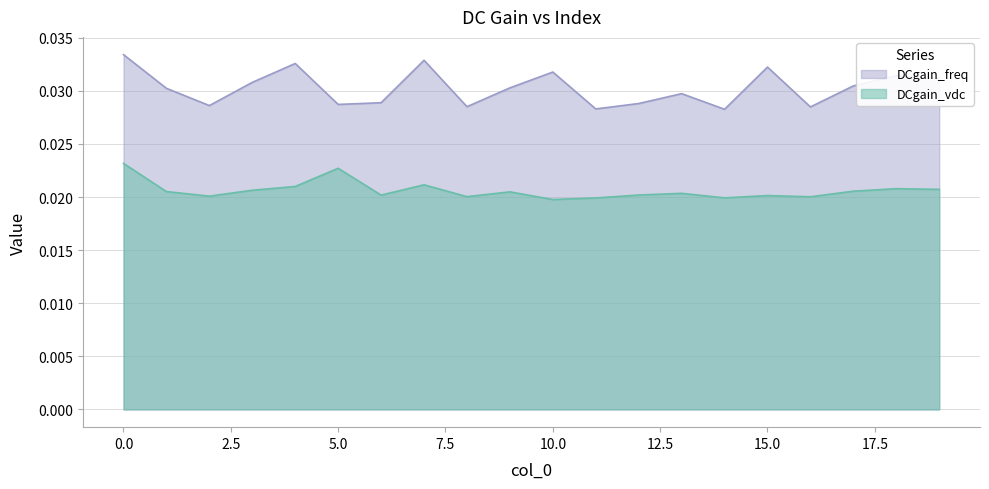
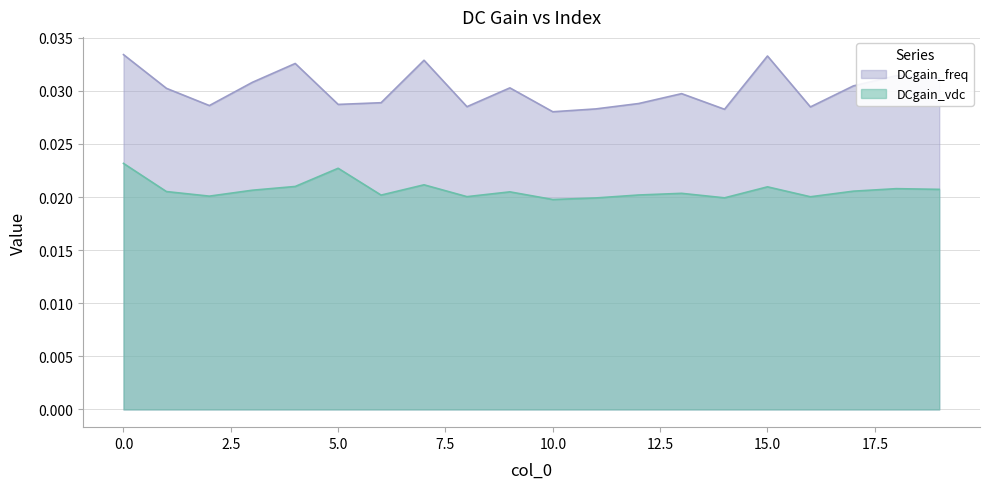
DCgain_freq, 10.0: 0.0318 -> 0.0280
DCgain_freq, 15.0: 0.0322 -> 0.0333
DCgain_vdc, 15.0: 0.0201 -> 0.0210
